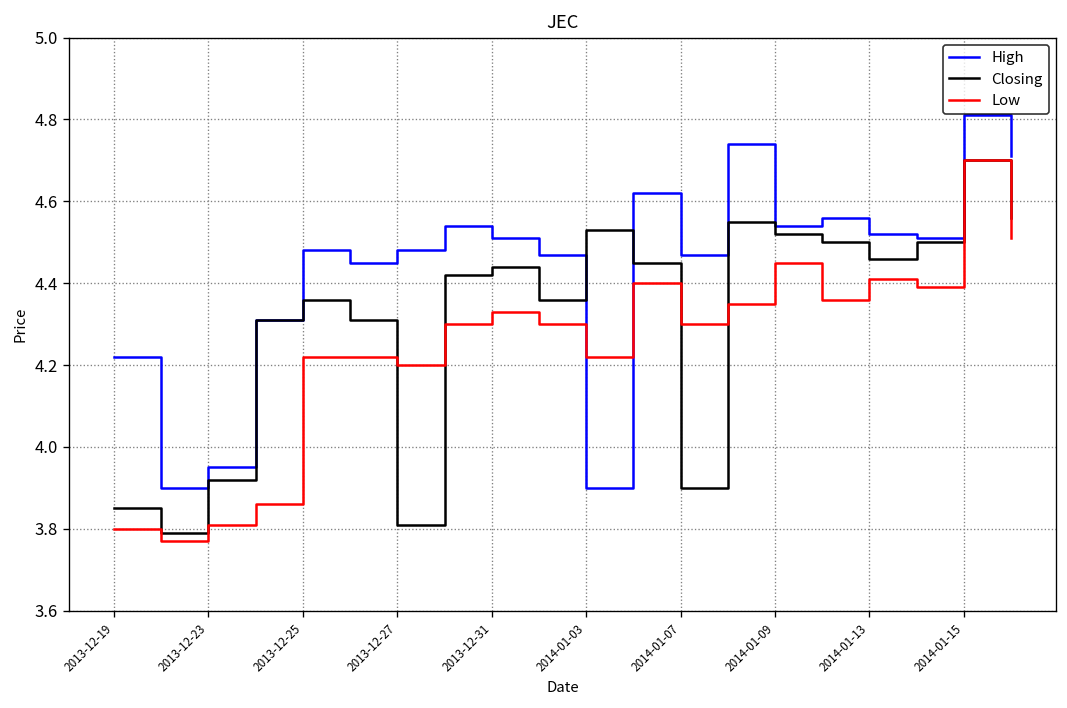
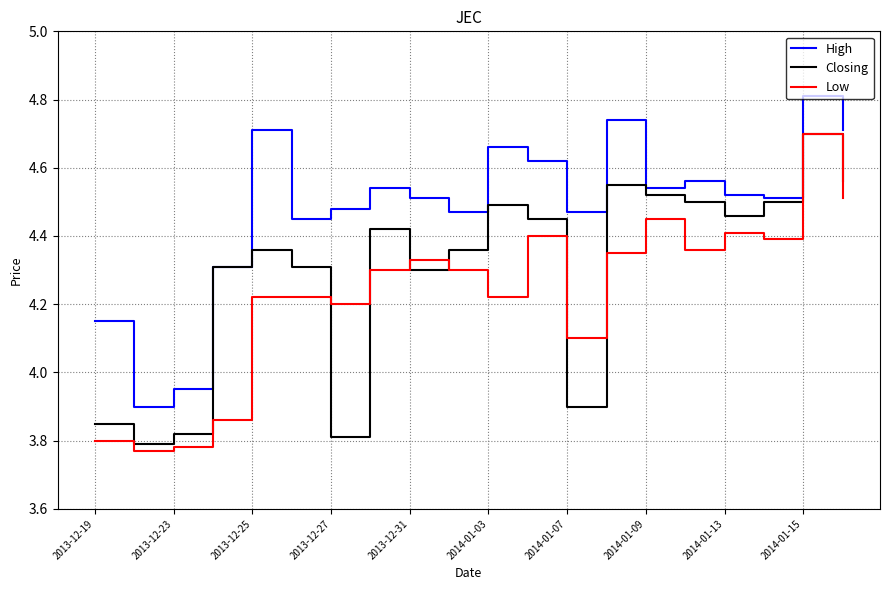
High, 2013-12-19: 4.22 -> 4.15
Closing, 2013-12-23: 3.92 -> 3.82
Low, 2013-12-23: 3.81 -> 3.78
High, 2013-12-25: 4.48 -> 4.71
Closing, 2013-12-31: 4.44 -> 4.30
High, 2014-01-03: 3.90 -> 4.66
Closing, 2014-01-03: 4.53 -> 4.49
Low, 2014-01-07: 4.3 -> 4.1
